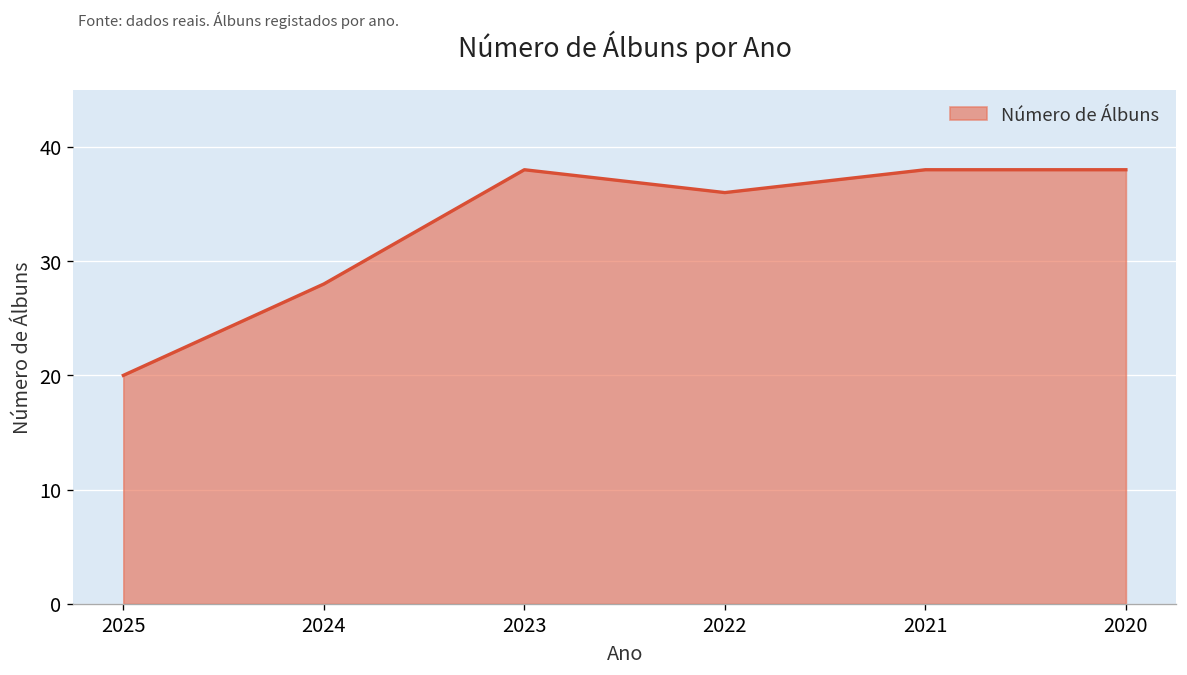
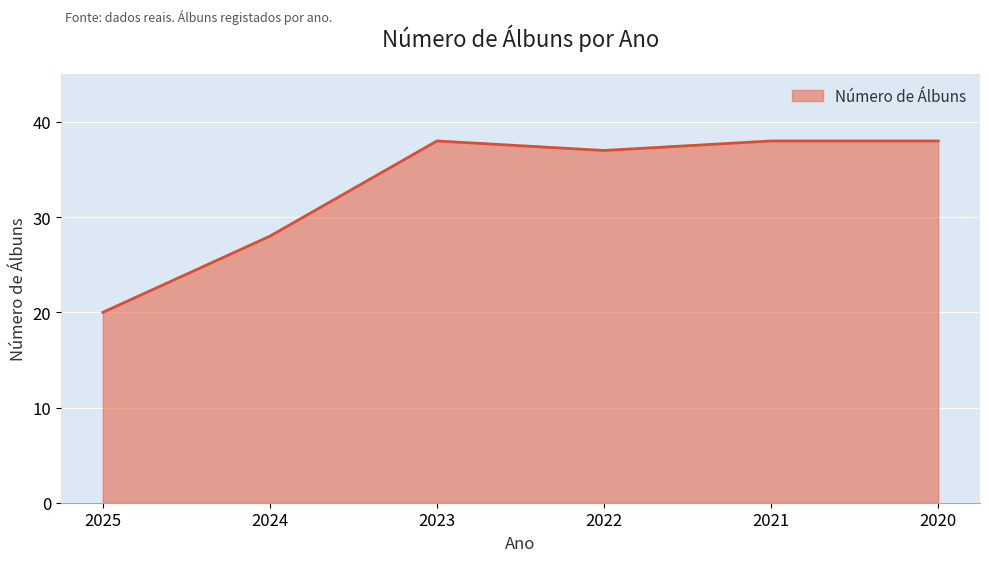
2022: 36 -> 37
